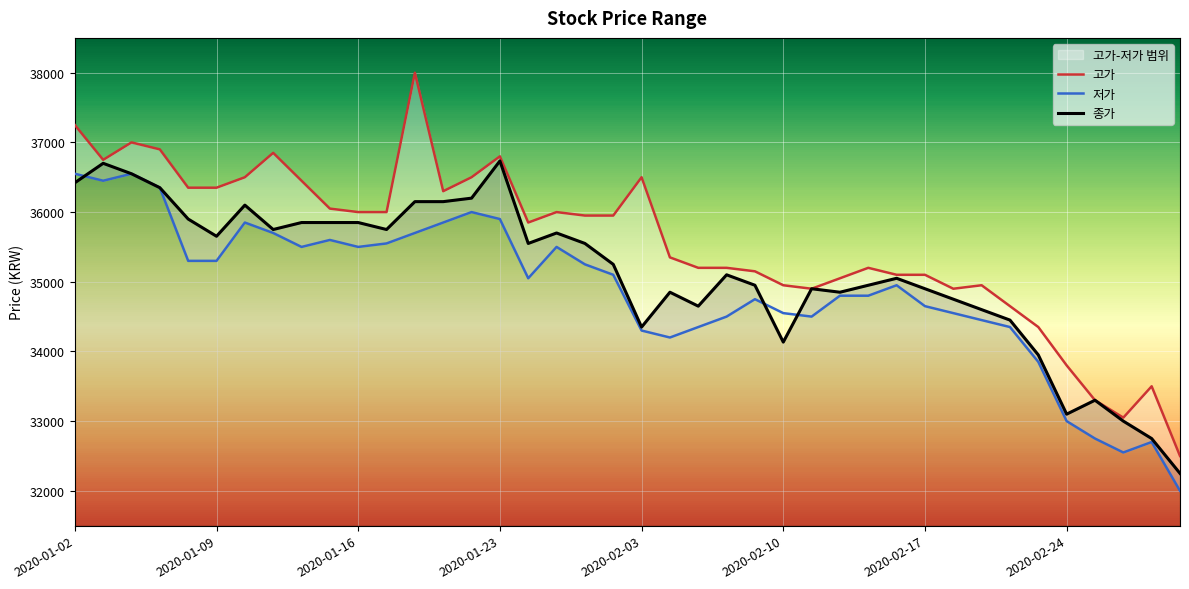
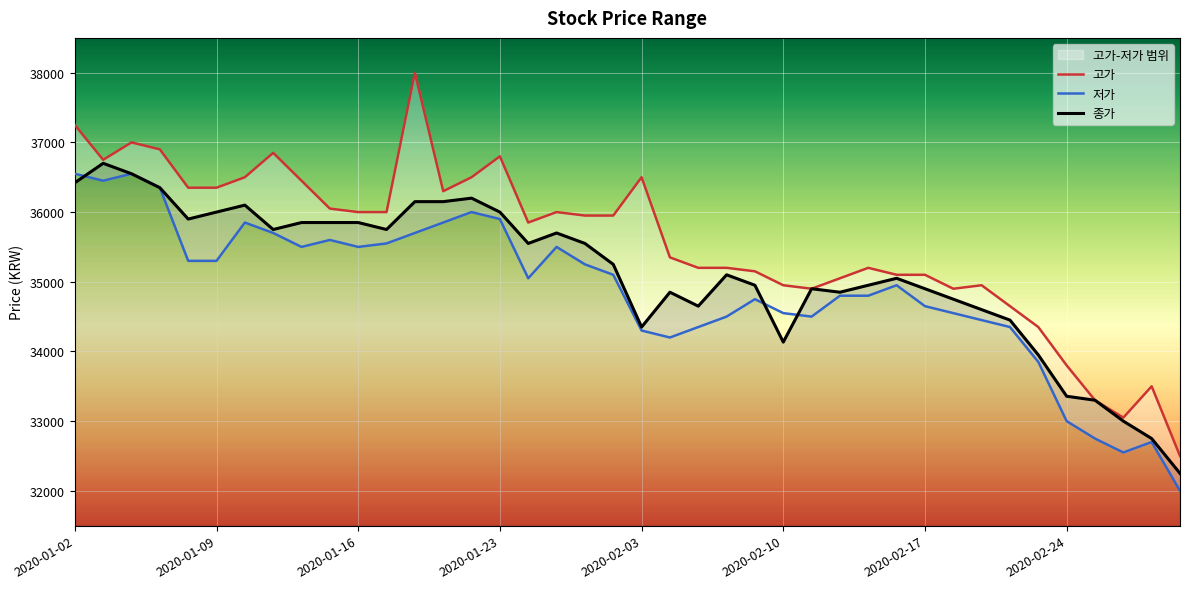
종가, 2020-01-09: 35700 -> 36000
종가, 2020-01-23: 36700 -> 36000
종가, 2020-02-24: 33100 -> 33400
